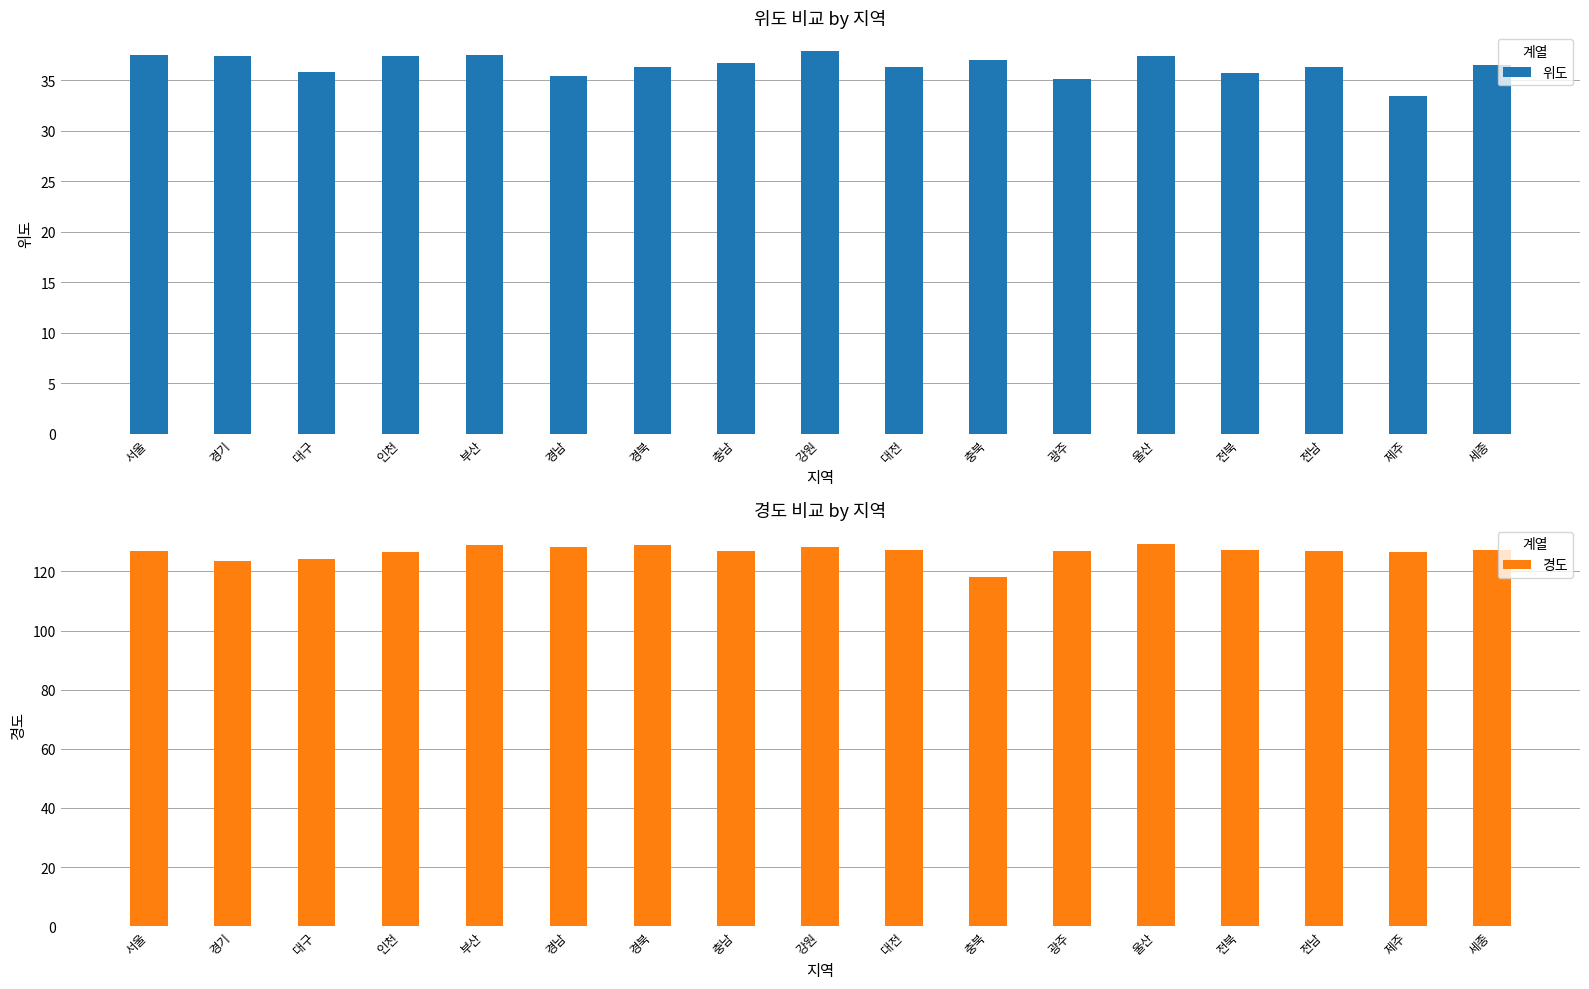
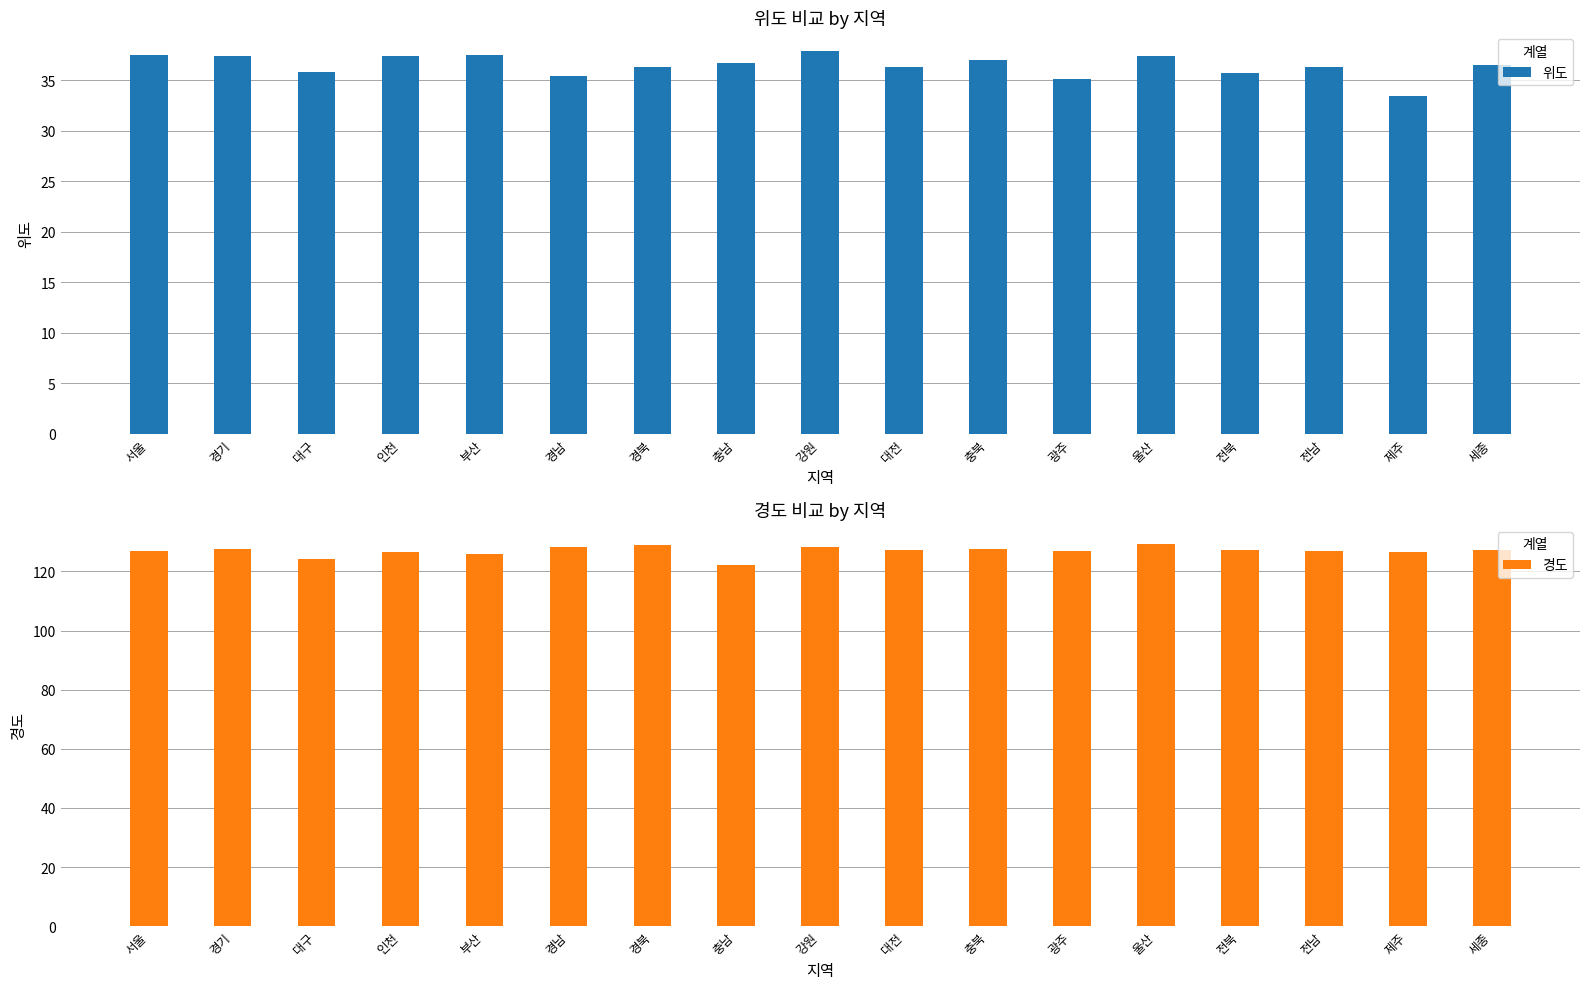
경도 비교 by 지역, 경기: 124 -> 128
경도 비교 by 지역, 부산: 129 -> 126
경도 비교 by 지역, 충남: 127 -> 122
경도 비교 by 지역, 충북: 118 -> 128
